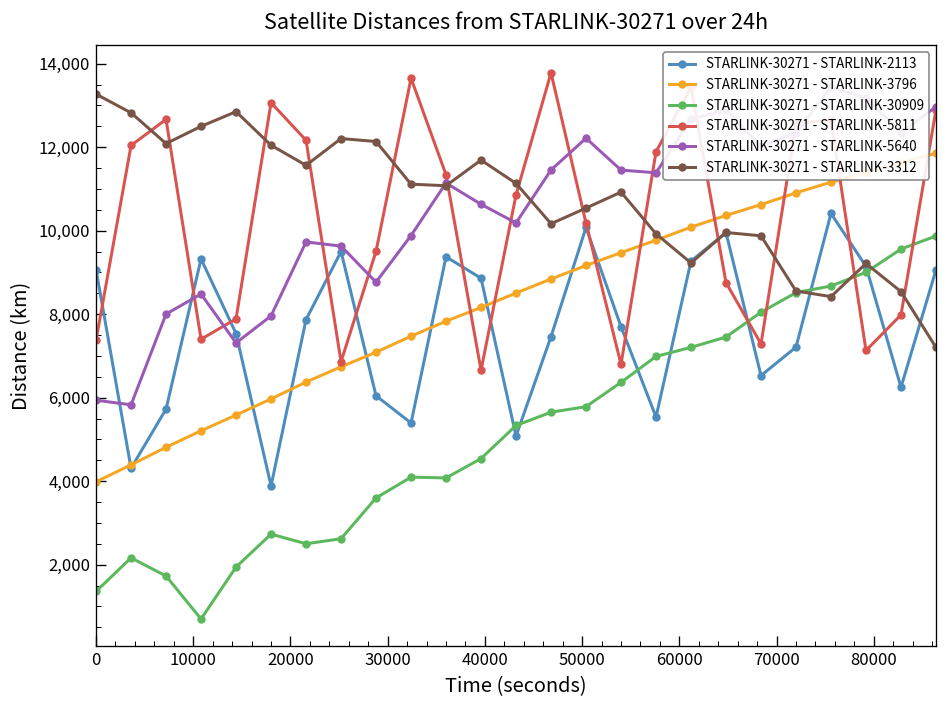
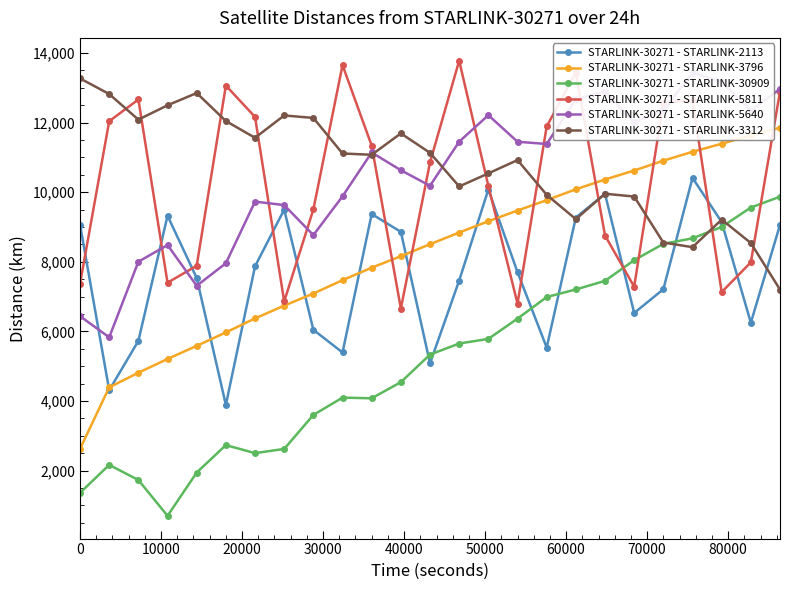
STARLINK-30271 - STARLINK-3796, 0: 4,000 -> 2,600
STARLINK-30271 - STARLINK-5640, 0: 5,900 -> 6,400
